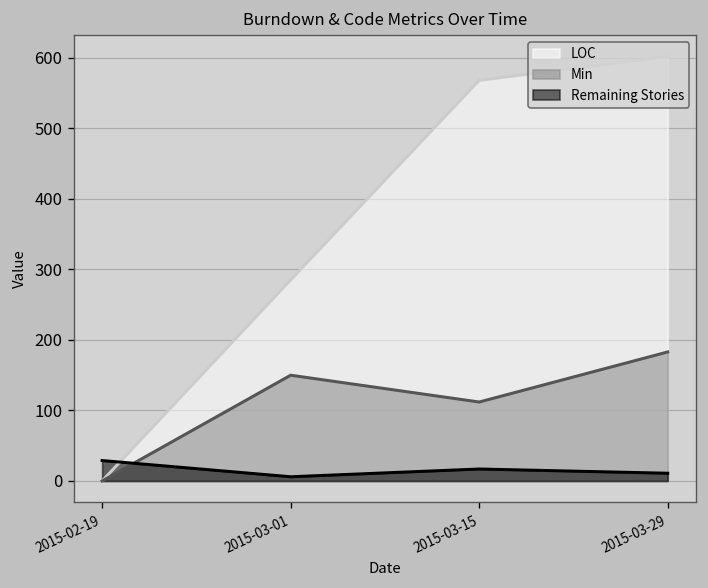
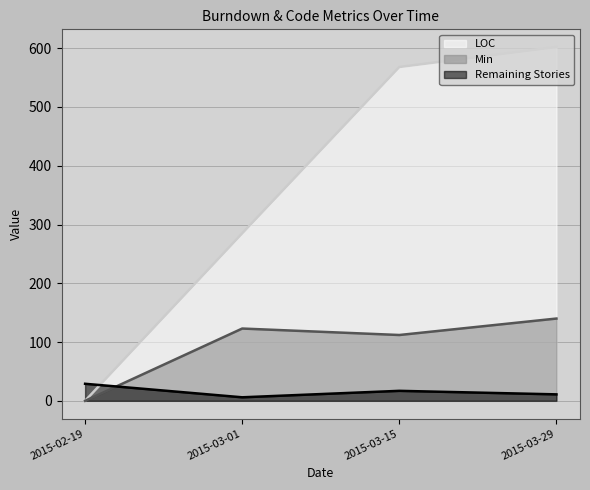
Min, 2015-03-01: 150 -> 120
Min, 2015-03-29: 180 -> 140
